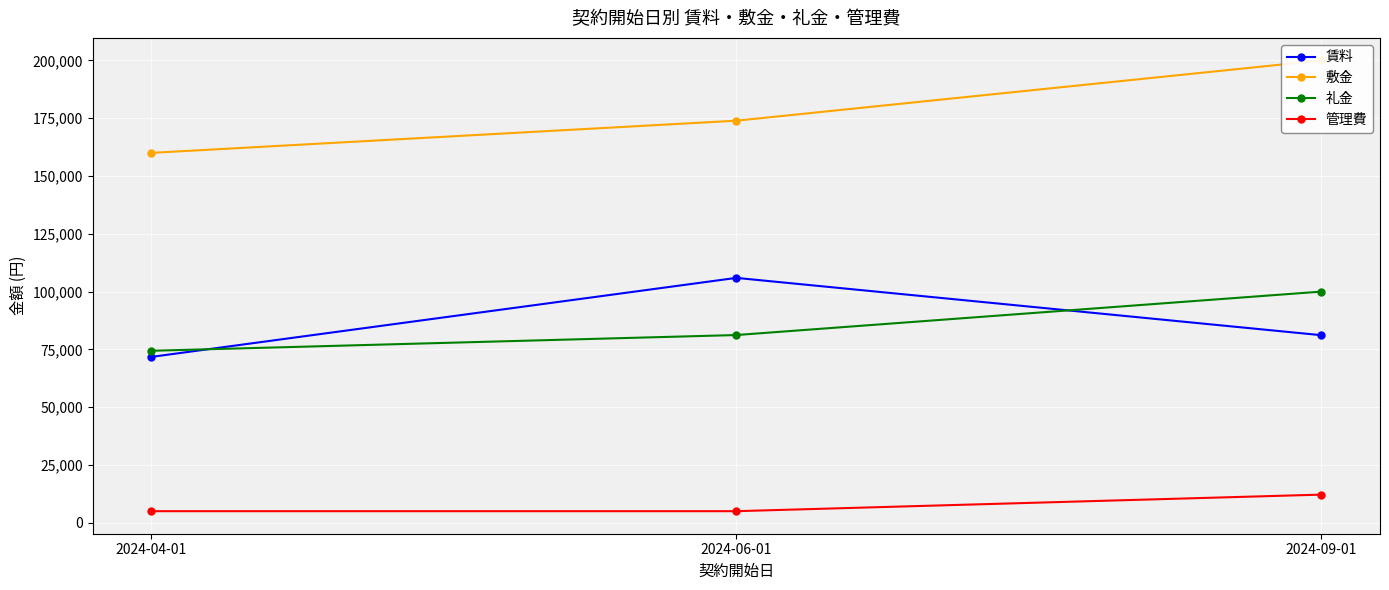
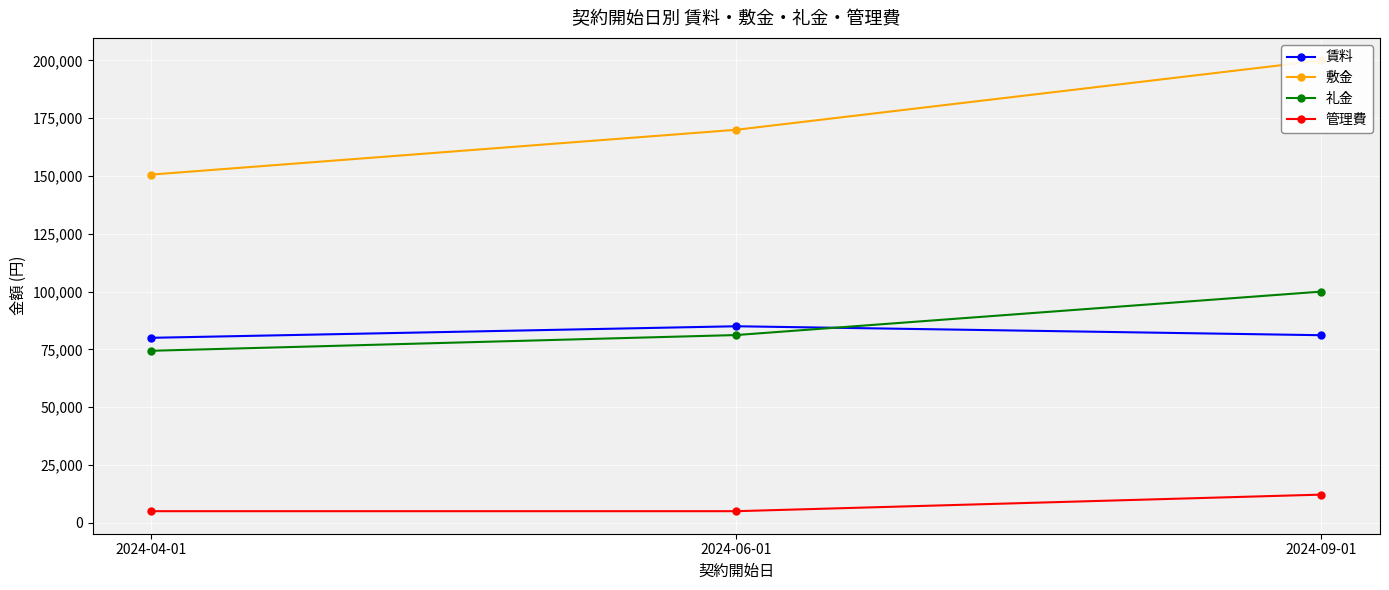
賃料, 2024-04-01: 72,000 -> 80,000
敷金, 2024-04-01: 160,000 -> 151,000
賃料, 2024-06-01: 106,000 -> 85,000
敷金, 2024-06-01: 174,000 -> 170,000
